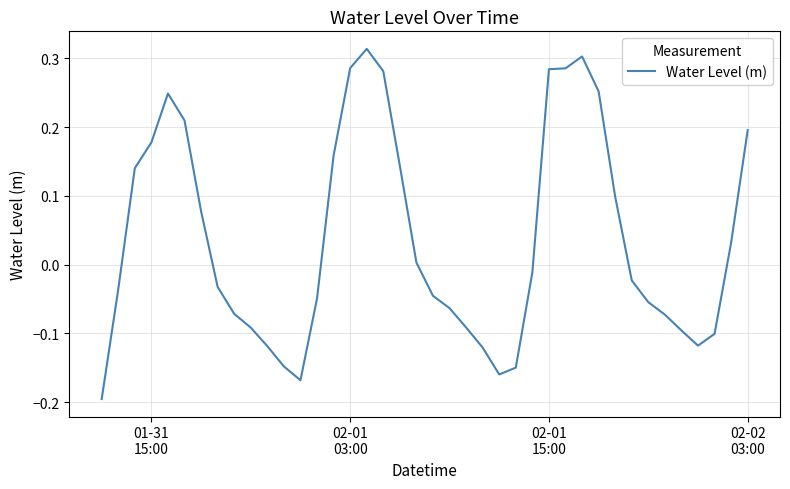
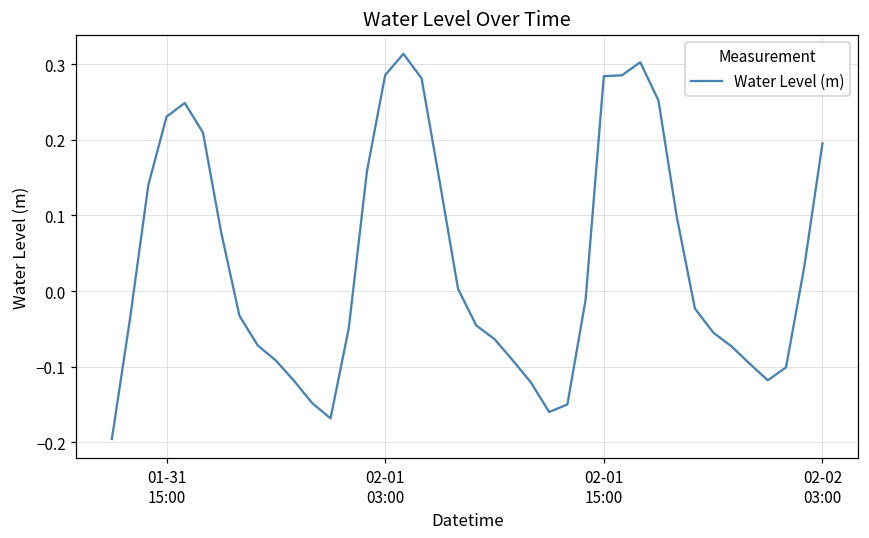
01-31 15:00: 0.18 -> 0.23
